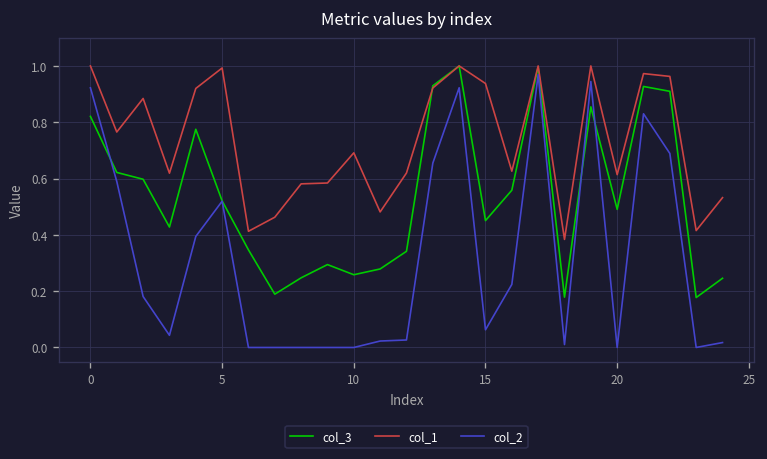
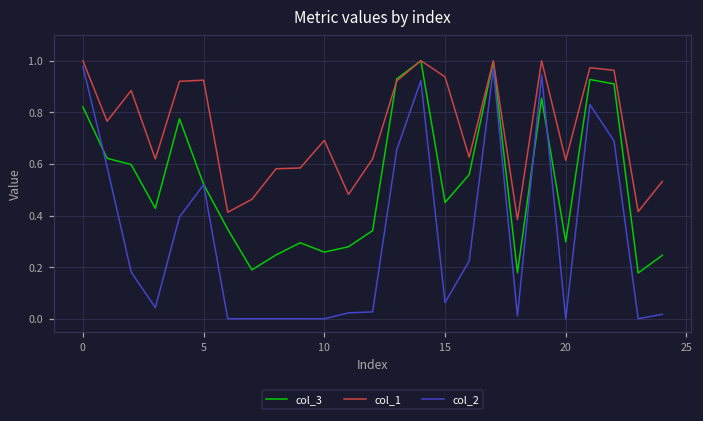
col_2, 0: 0.92 -> 0.98
col_1, 5: 0.99 -> 0.92
col_3, 20: 0.49 -> 0.30
